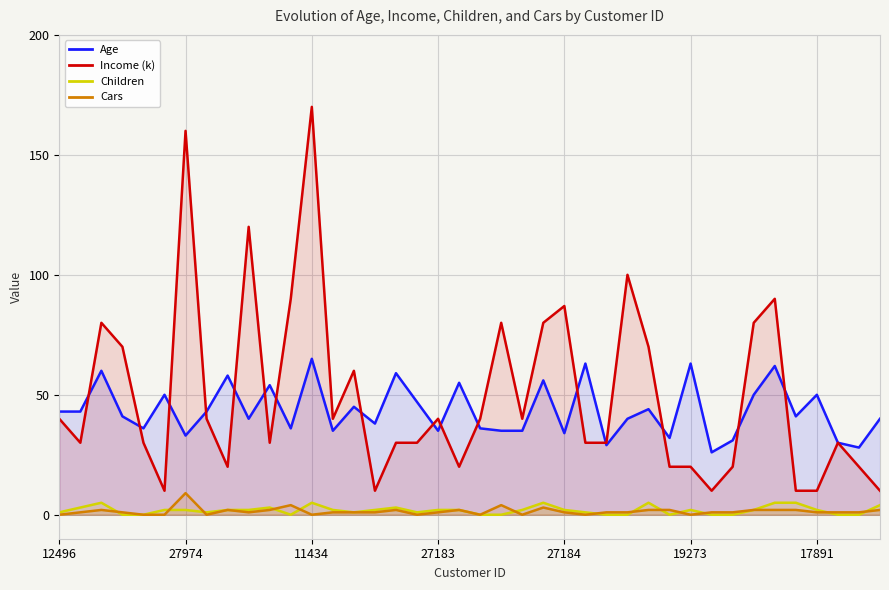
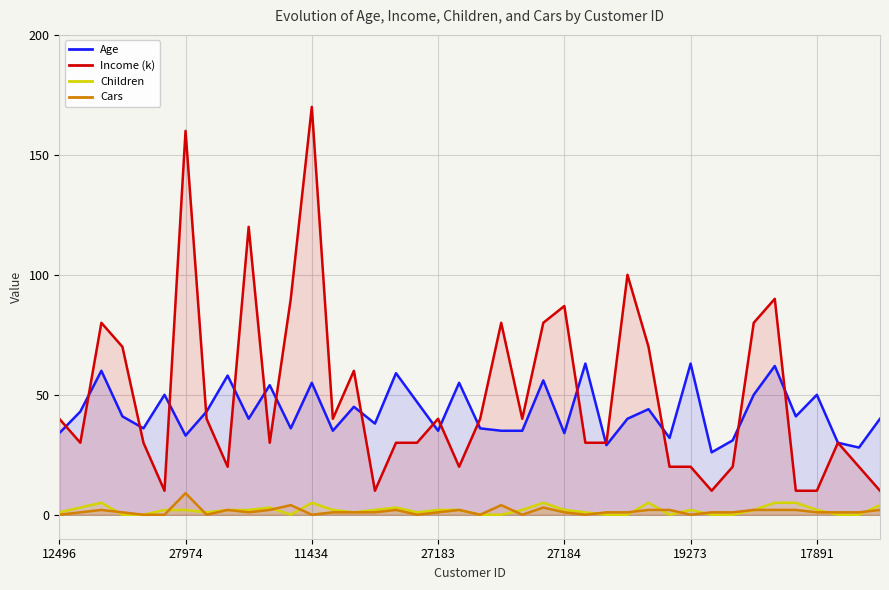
Age, 12496: 43 -> 34
Age, 11434: 65 -> 55
